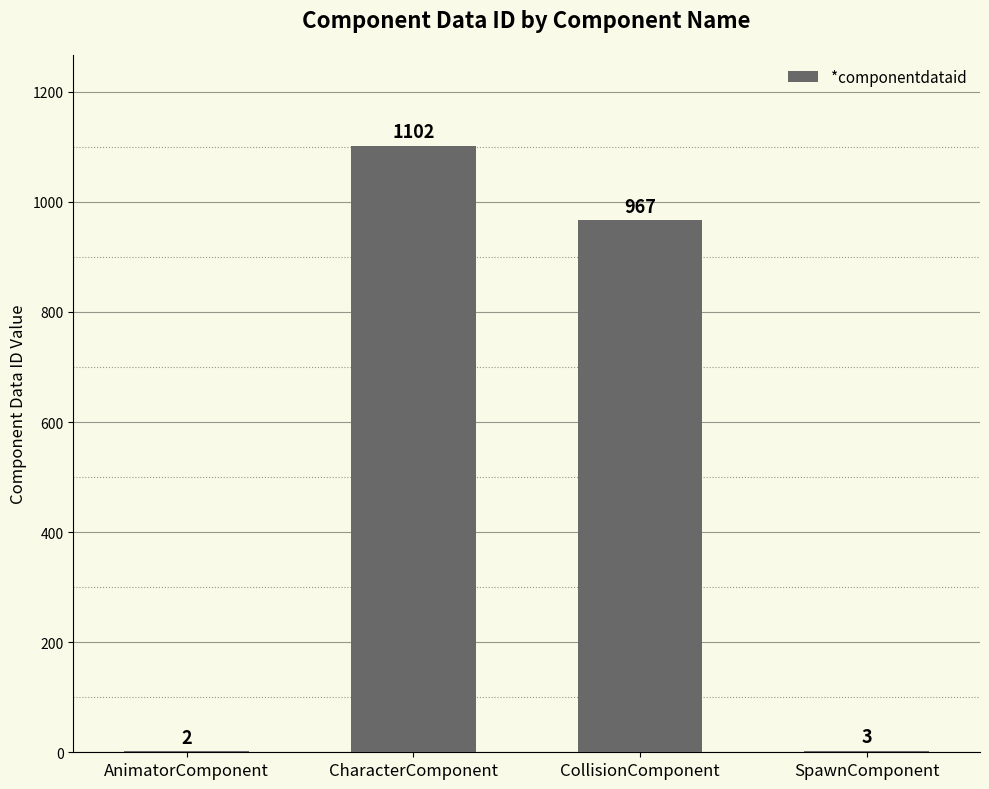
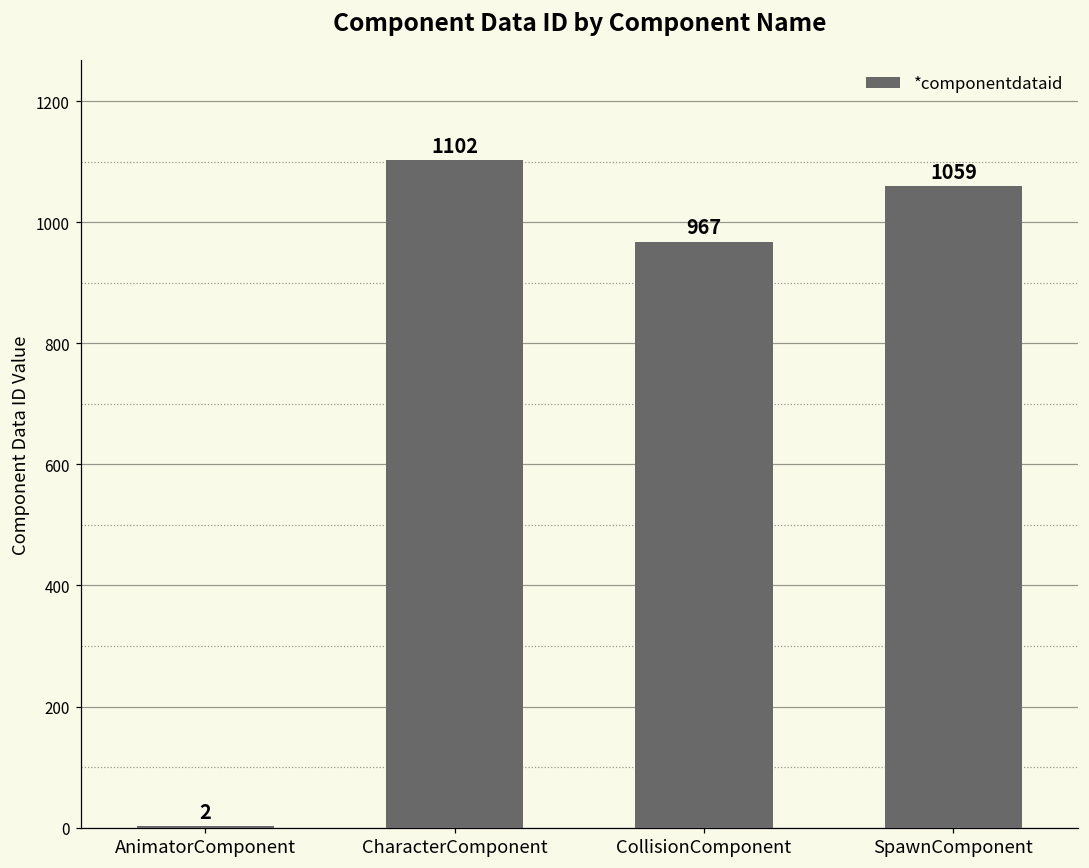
SpawnComponent: 3 -> 1059
